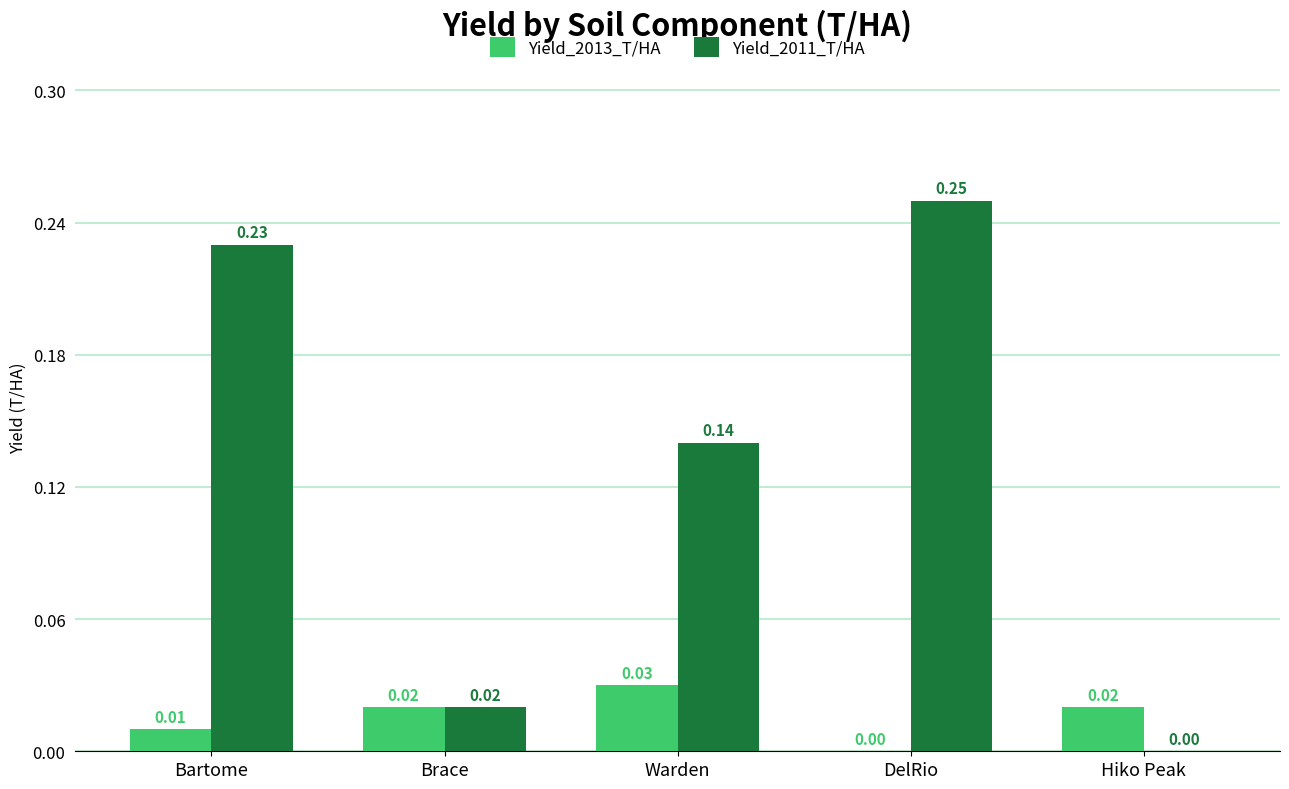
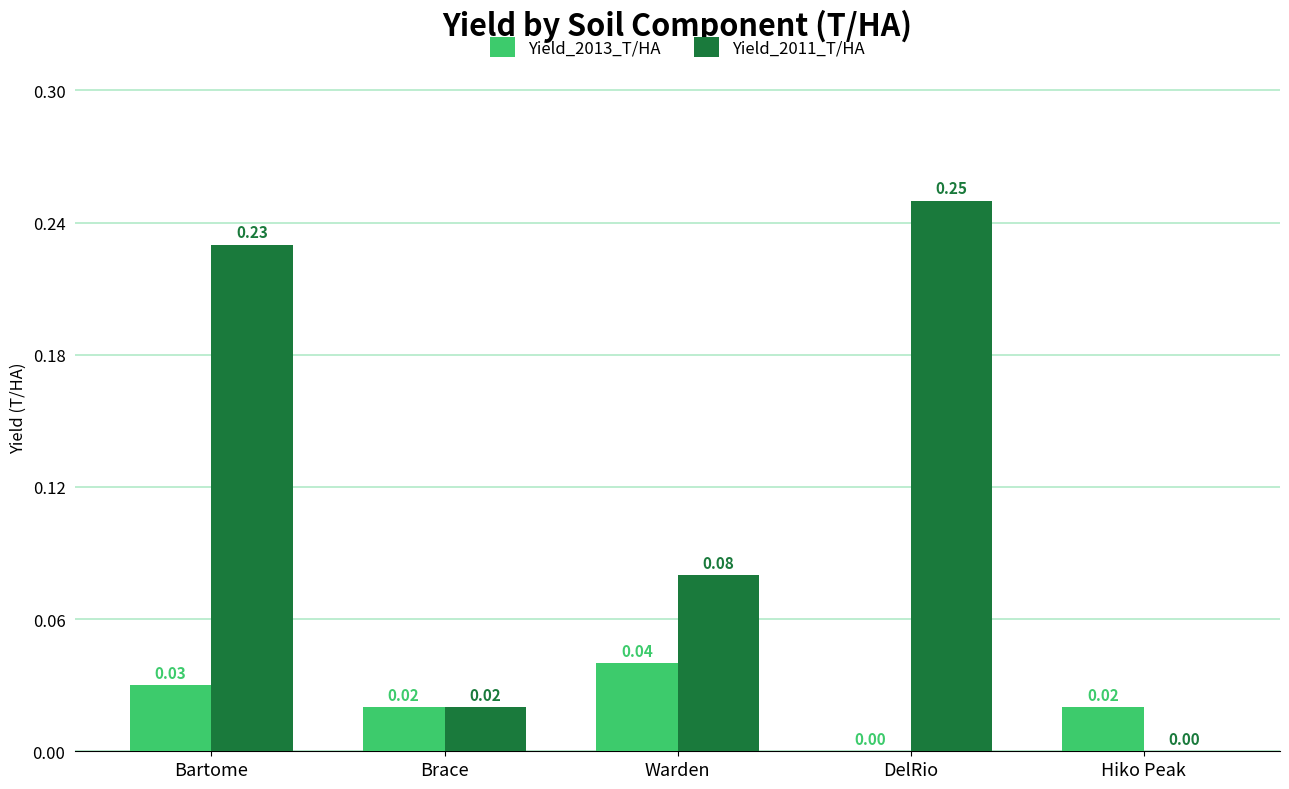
Yield_2013_T/HA, Bartome: 0.01 -> 0.03
Yield_2013_T/HA, Warden: 0.03 -> 0.04
Yield_2011_T/HA, Warden: 0.14 -> 0.08
